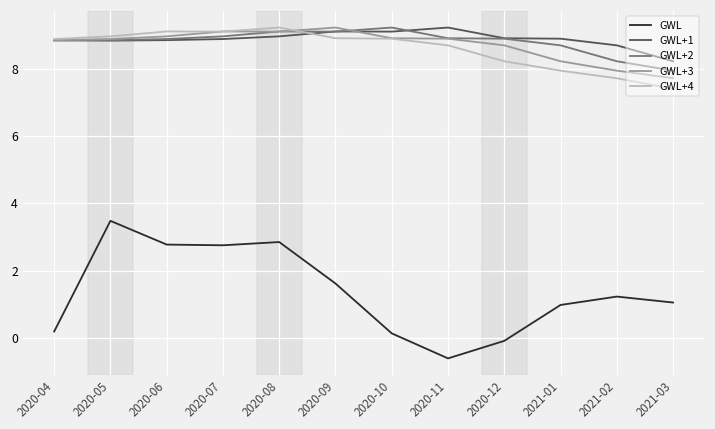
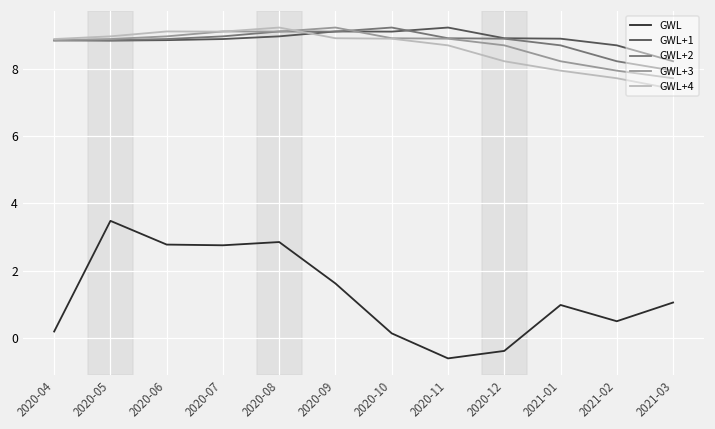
GWL, 2020-12: -0.1 -> -0.4
GWL, 2021-02: 1.2 -> 0.5
